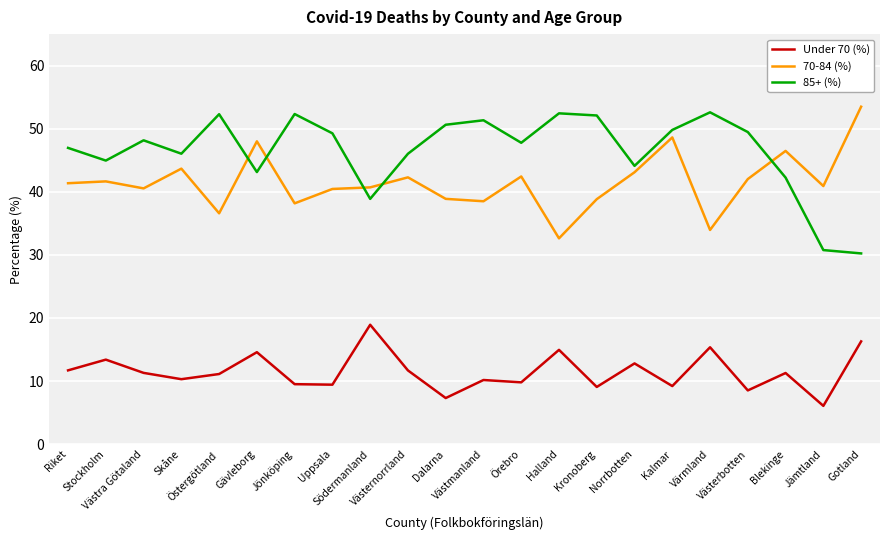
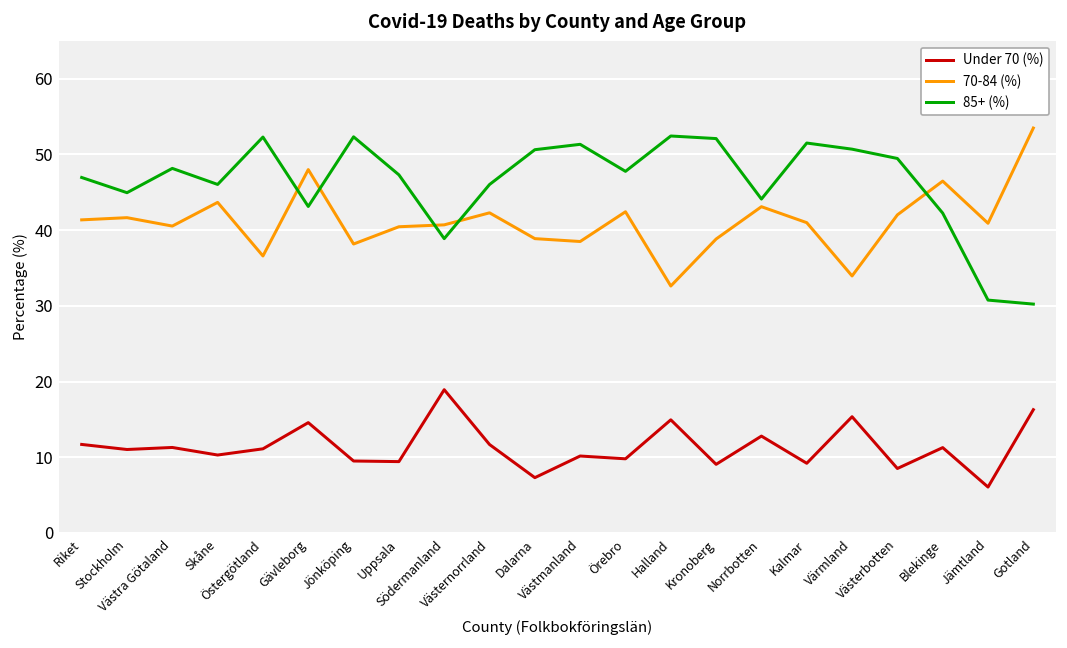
Under 70 (%), Stockholm: 13 -> 11
85+ (%), Uppsala: 49 -> 47
70-84 (%), Kalmar: 49 -> 41
85+ (%), Kalmar: 50 -> 52
85+ (%), Värmland: 53 -> 51
